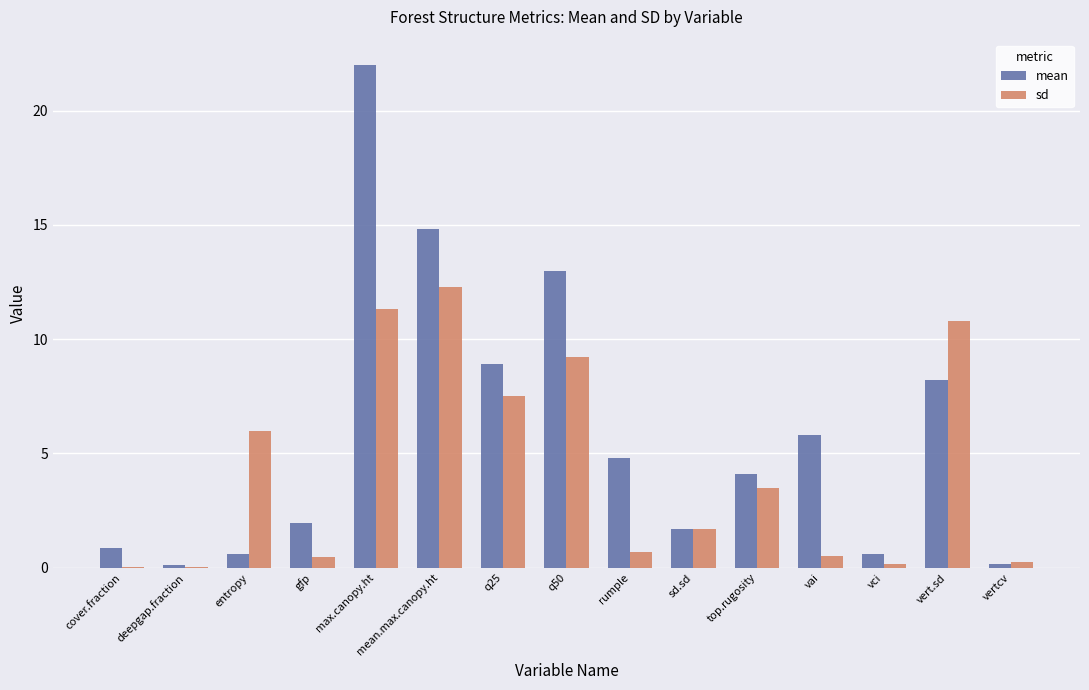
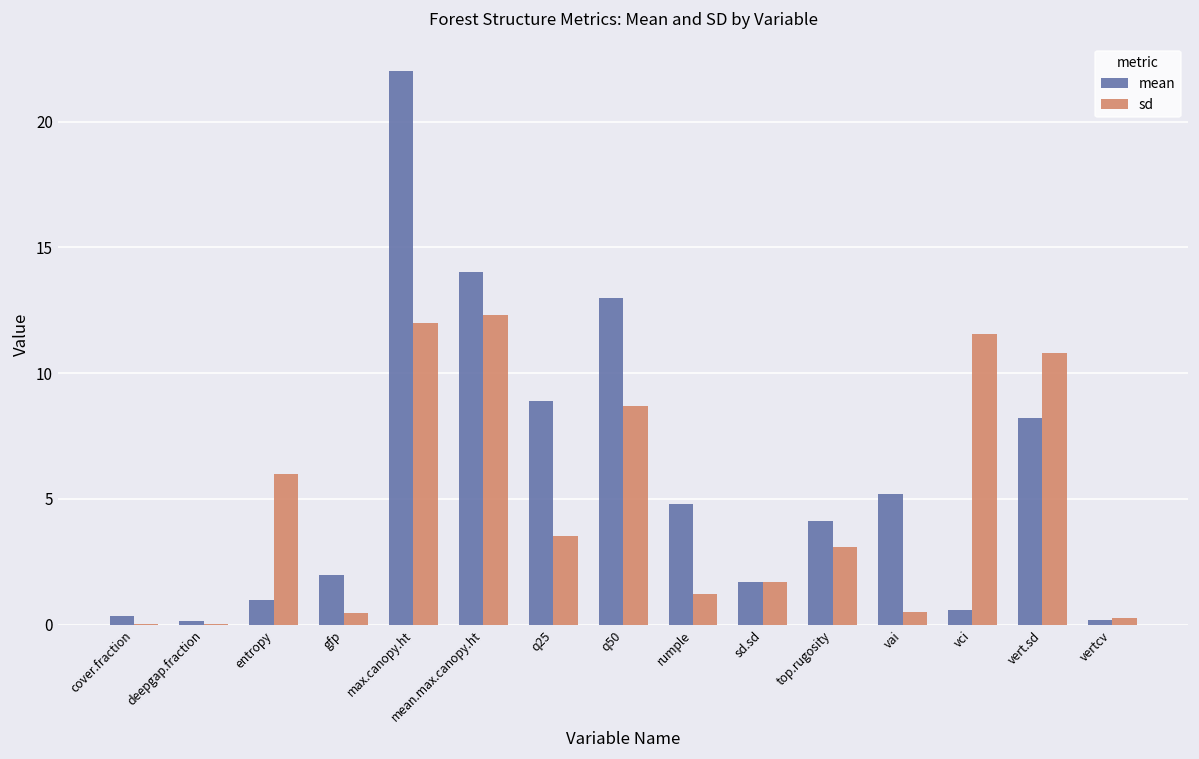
mean, cover.fraction: 0.9 -> 0.3
mean, entropy: 0.6 -> 1.0
sd, max.canopy.ht: 11.3 -> 12.0
mean, mean.max.canopy.ht: 14.8 -> 14.0
sd, q25: 7.5 -> 3.5
sd, q50: 9.2 -> 8.7
sd, rumple: 0.7 -> 1.2
sd, top.rugosity: 3.5 -> 3.1
mean, vai: 5.8 -> 5.2
sd, vci: 0.2 -> 11.6
